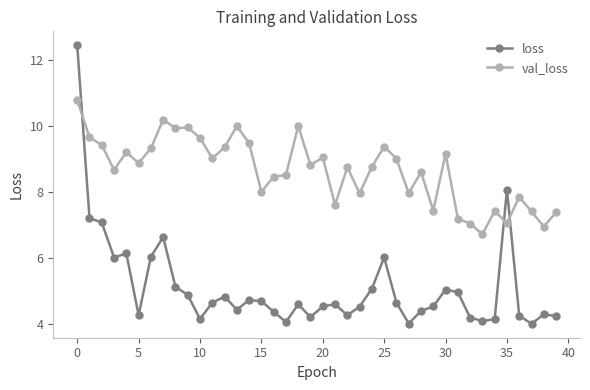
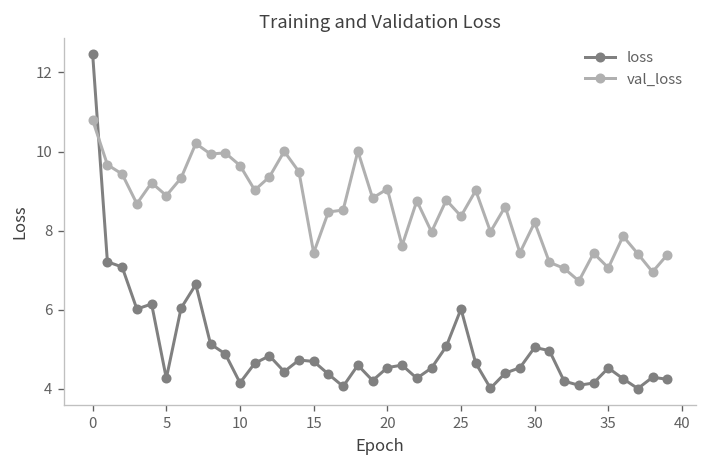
val_loss, 15: 8.0 -> 7.4
val_loss, 25: 9.4 -> 8.4
val_loss, 30: 9.2 -> 8.2
loss, 35: 8.1 -> 4.5
